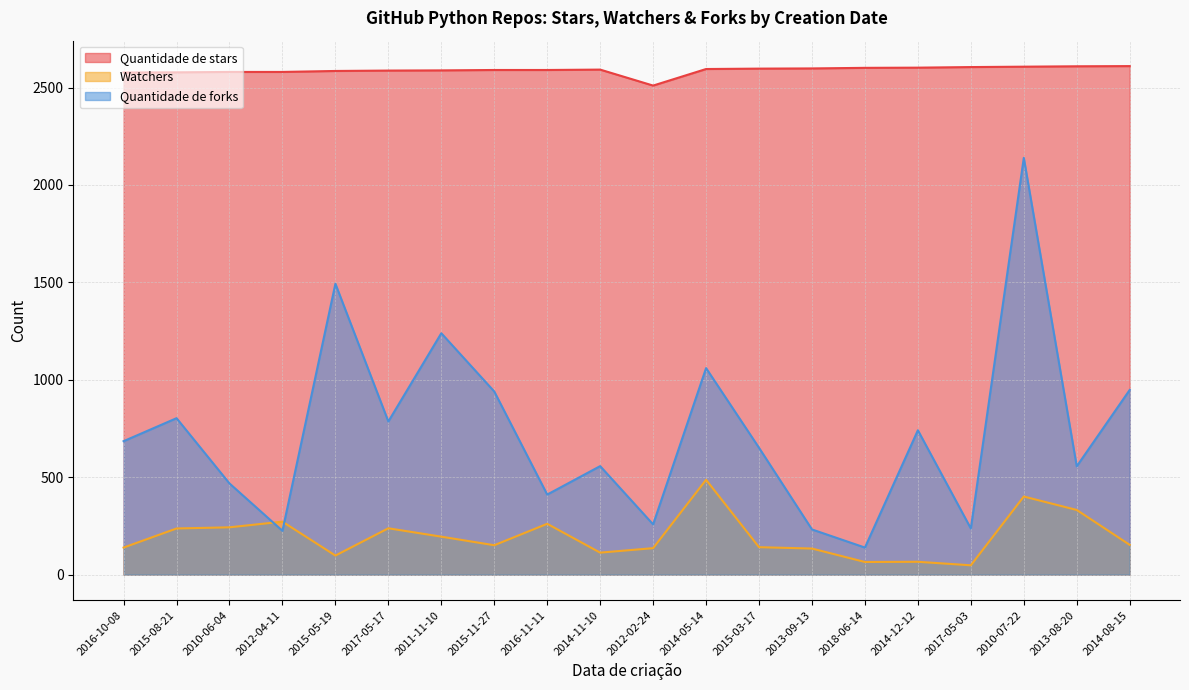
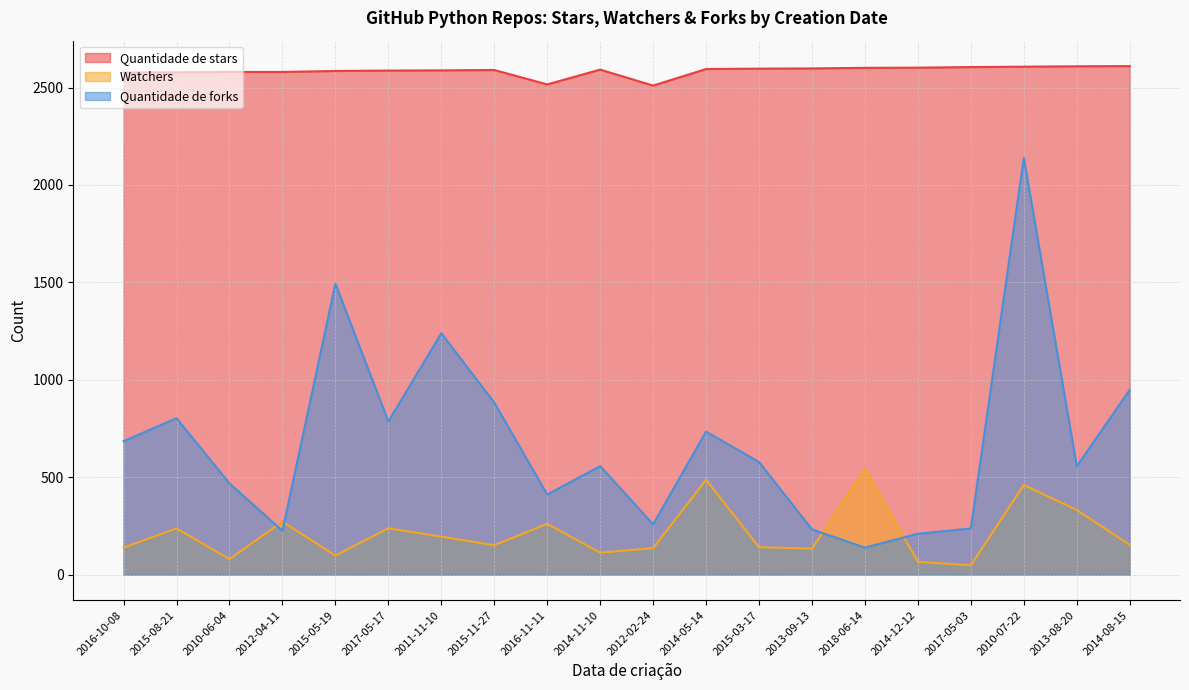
Watchers, 2010-06-04: 240 -> 80
Quantidade de forks, 2015-11-27: 940 -> 880
Quantidade de stars, 2016-11-11: 2590 -> 2520
Quantidade de forks, 2014-05-14: 1060 -> 730
Quantidade de forks, 2015-03-17: 650 -> 580
Watchers, 2018-06-14: 70 -> 540
Quantidade de forks, 2014-12-12: 740 -> 210
Watchers, 2010-07-22: 400 -> 460
